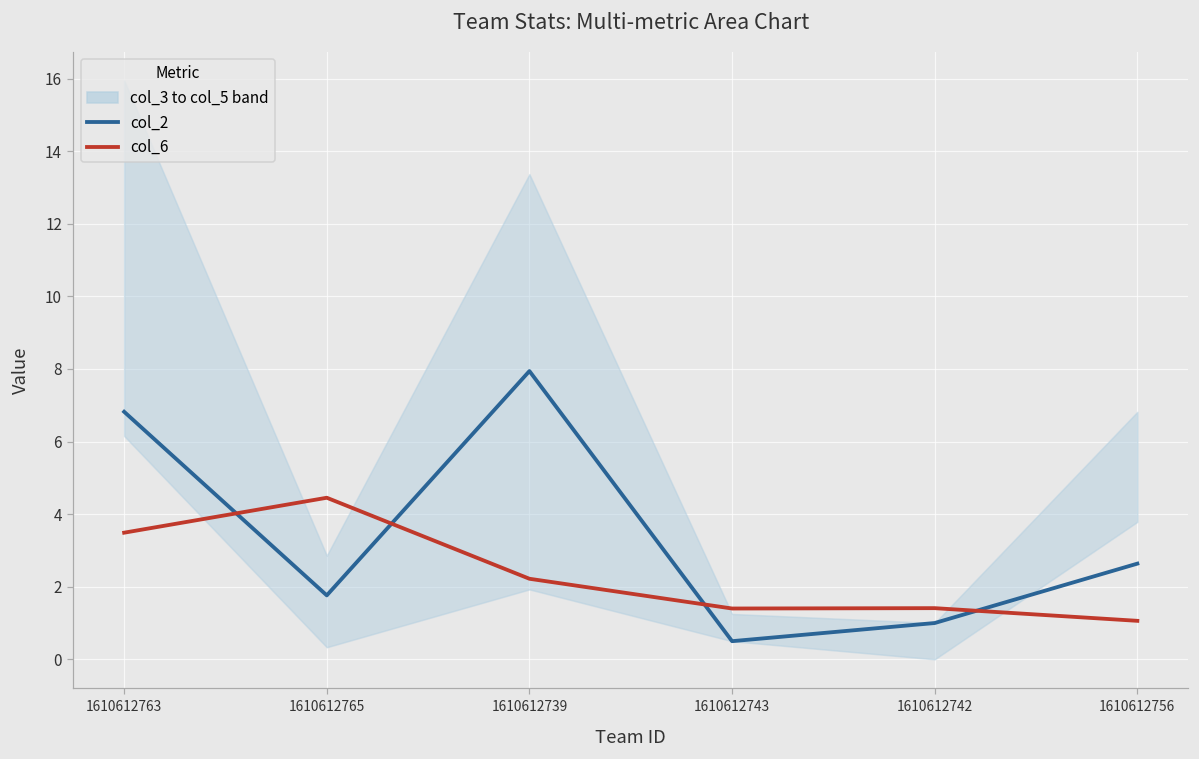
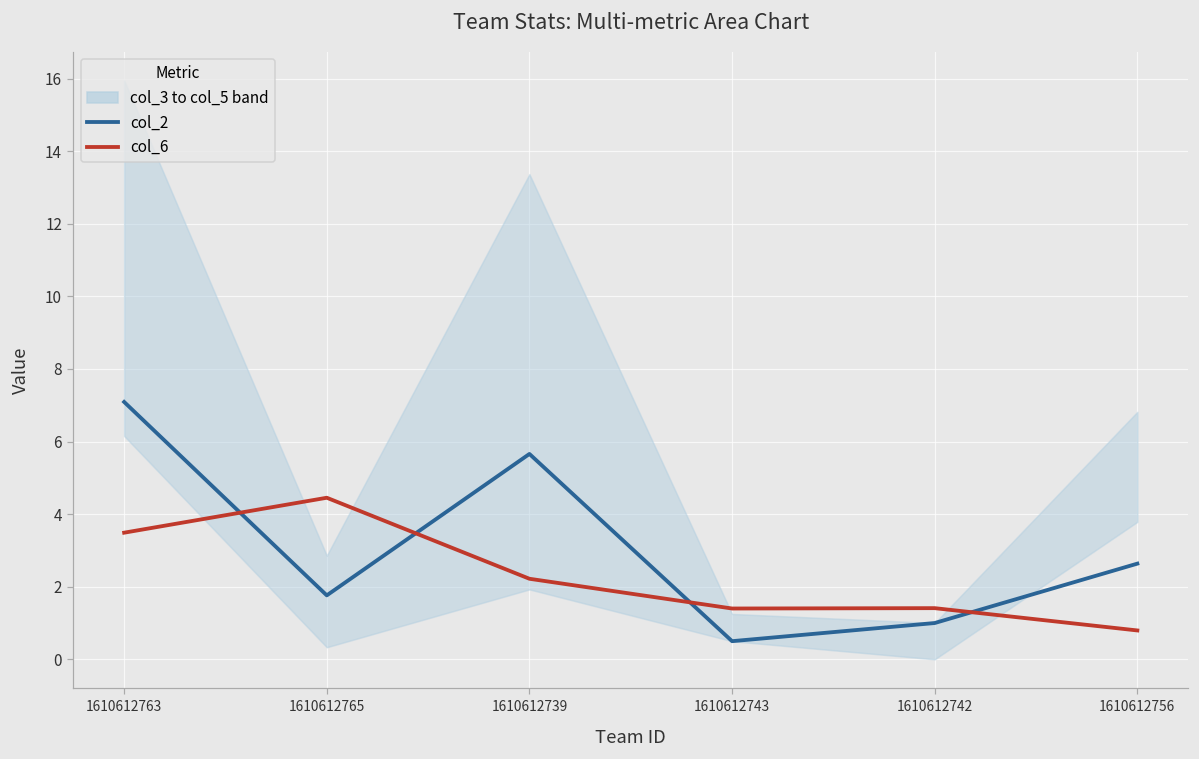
col_2, 1610612763: 6.8 -> 7.1
col_2, 1610612739: 7.9 -> 5.7
col_6, 1610612756: 1.1 -> 0.8
